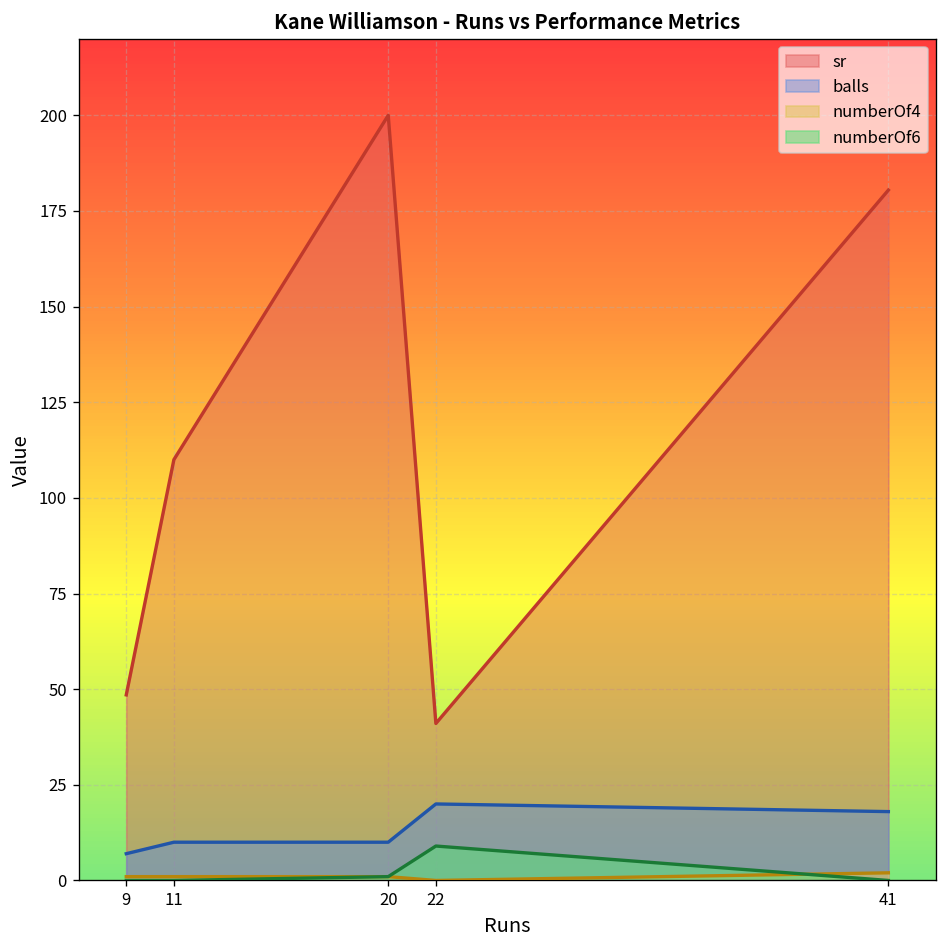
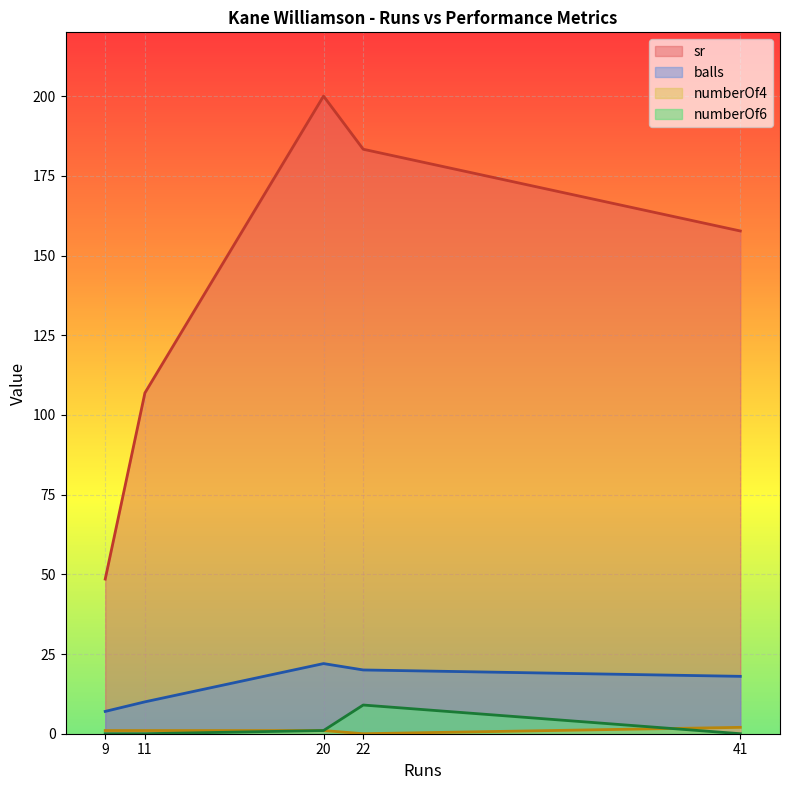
sr, 11: 110 -> 107
balls, 20: 10 -> 22
sr, 22: 41 -> 183
sr, 41: 180 -> 158
